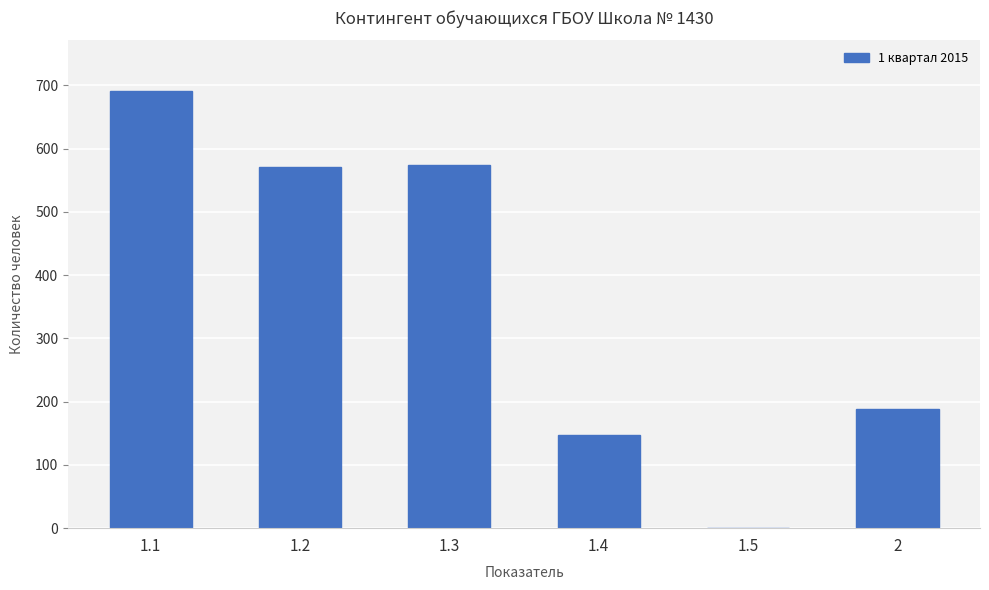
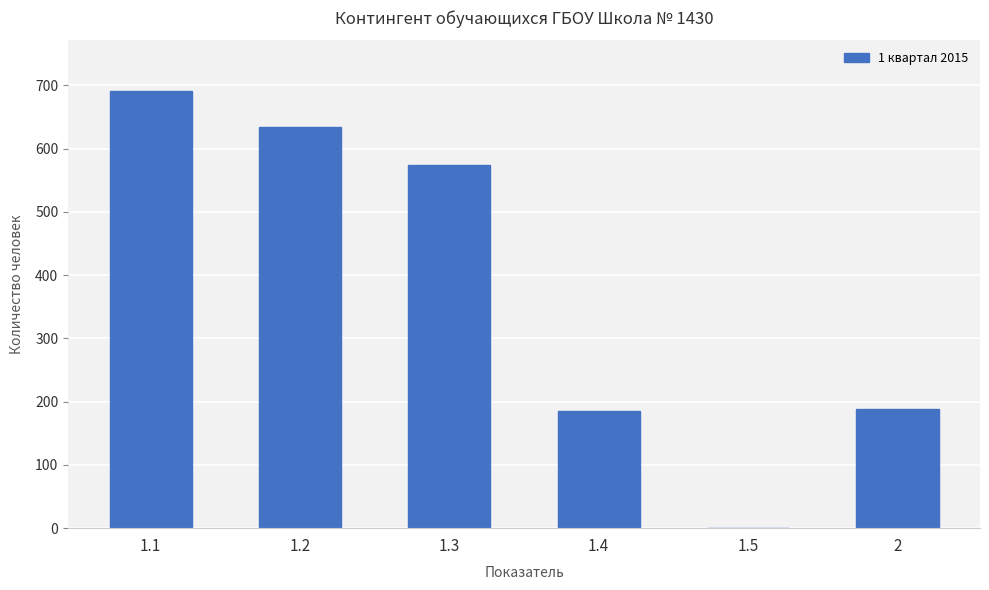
1.2: 570 -> 630
1.4: 150 -> 190
